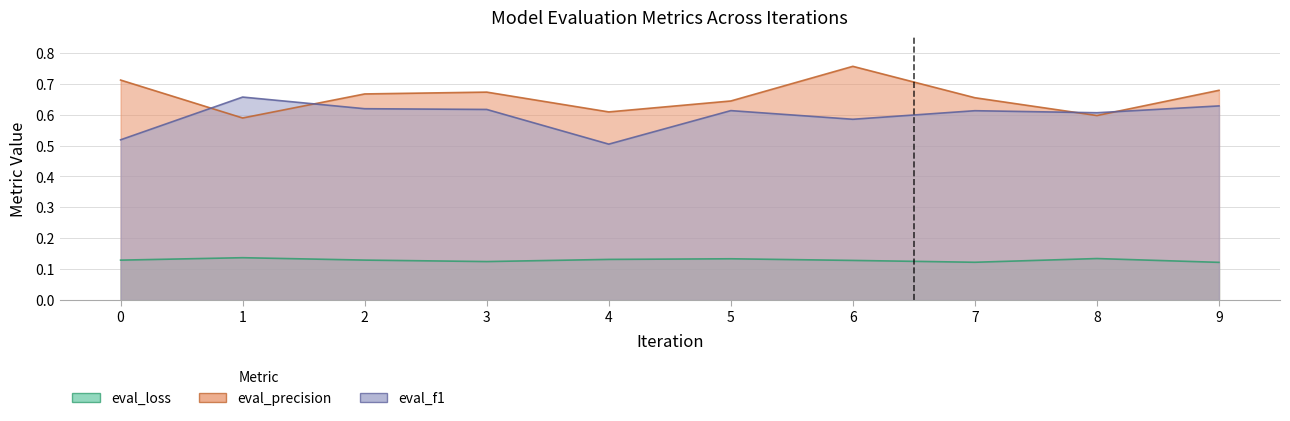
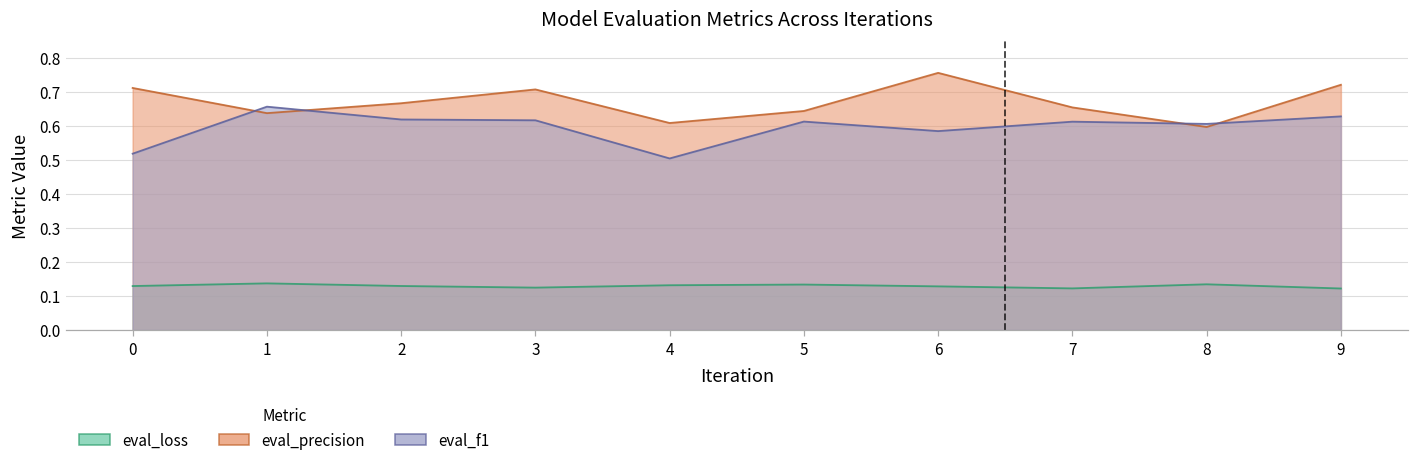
eval_precision, 1: 0.59 -> 0.64
eval_precision, 3: 0.67 -> 0.71
eval_precision, 9: 0.68 -> 0.72
